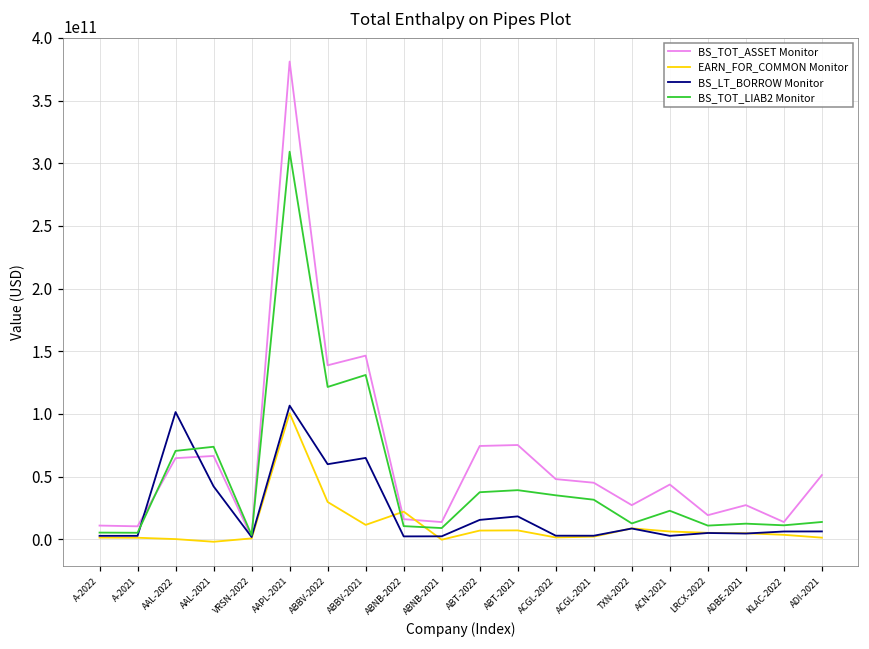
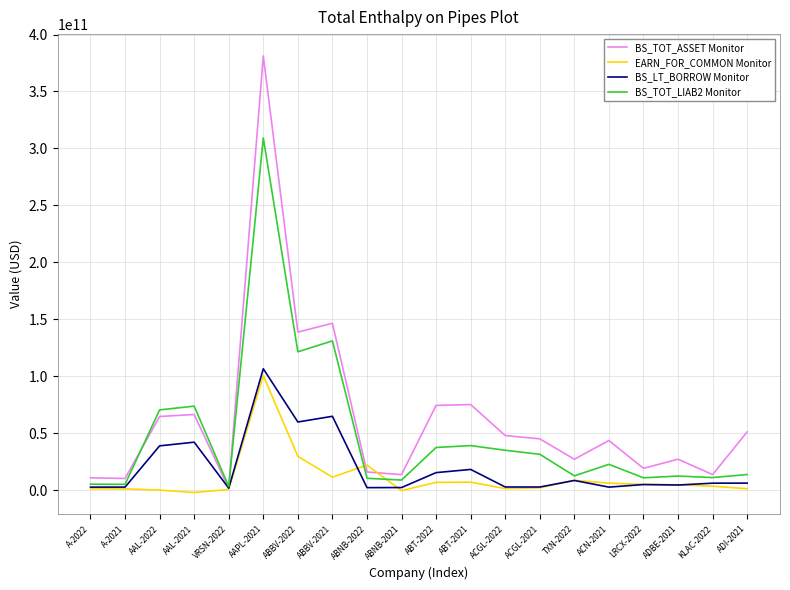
BS_LT_BORROW Monitor, AAL-2022: 101000000000 -> 39000000000
